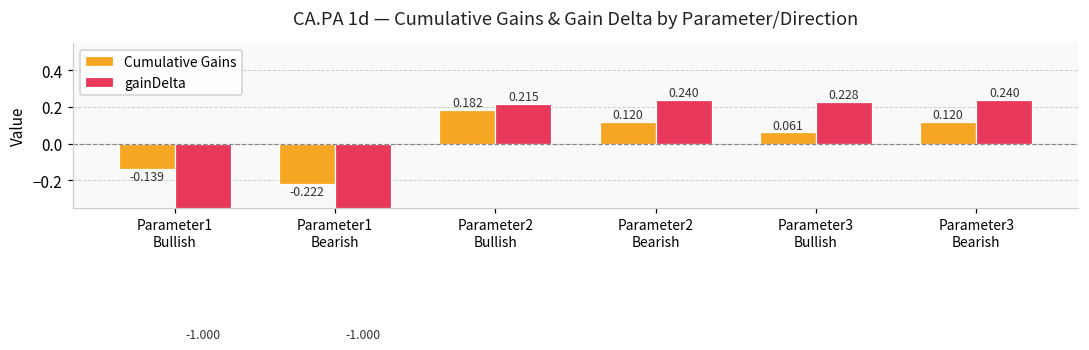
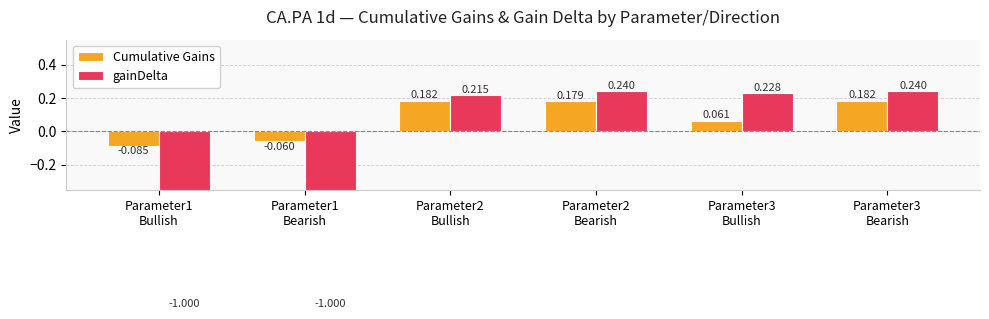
Cumulative Gains, Parameter1 Bullish: -0.139 -> -0.085
Cumulative Gains, Parameter1 Bearish: -0.222 -> -0.060
Cumulative Gains, Parameter2 Bearish: 0.120 -> 0.179
Cumulative Gains, Parameter3 Bearish: 0.120 -> 0.182
